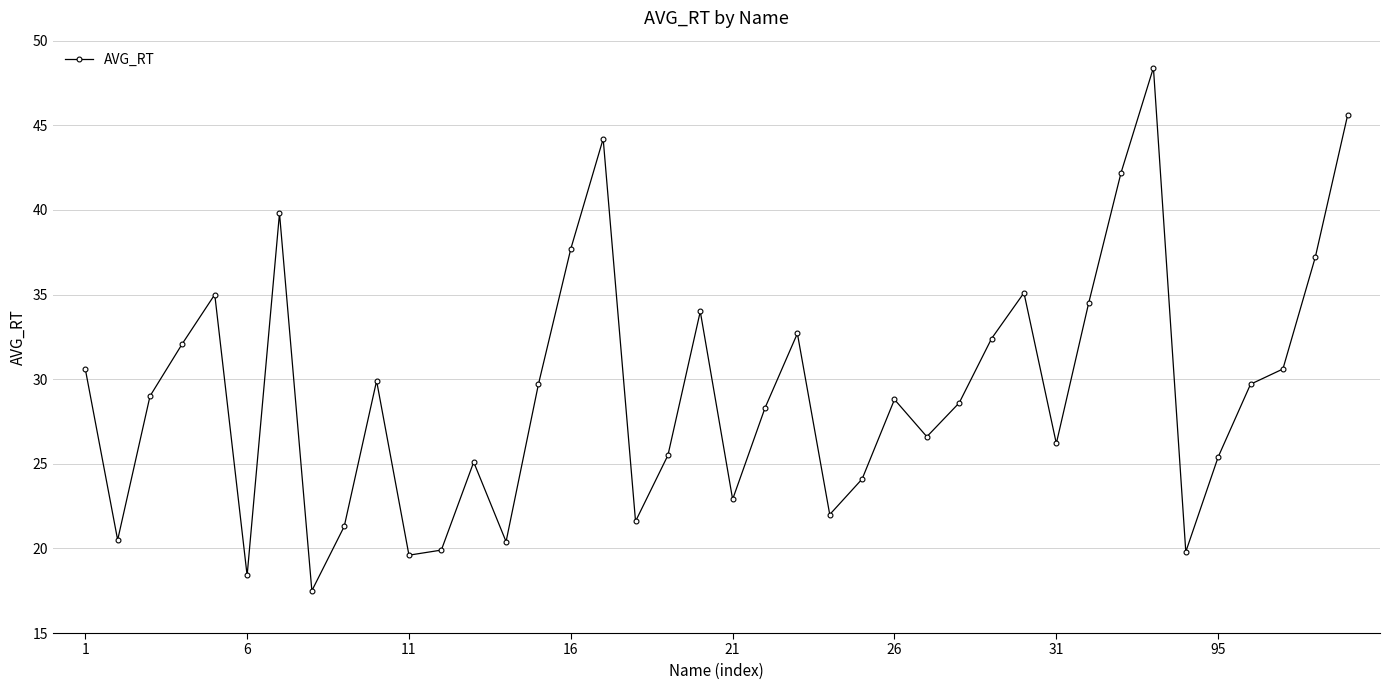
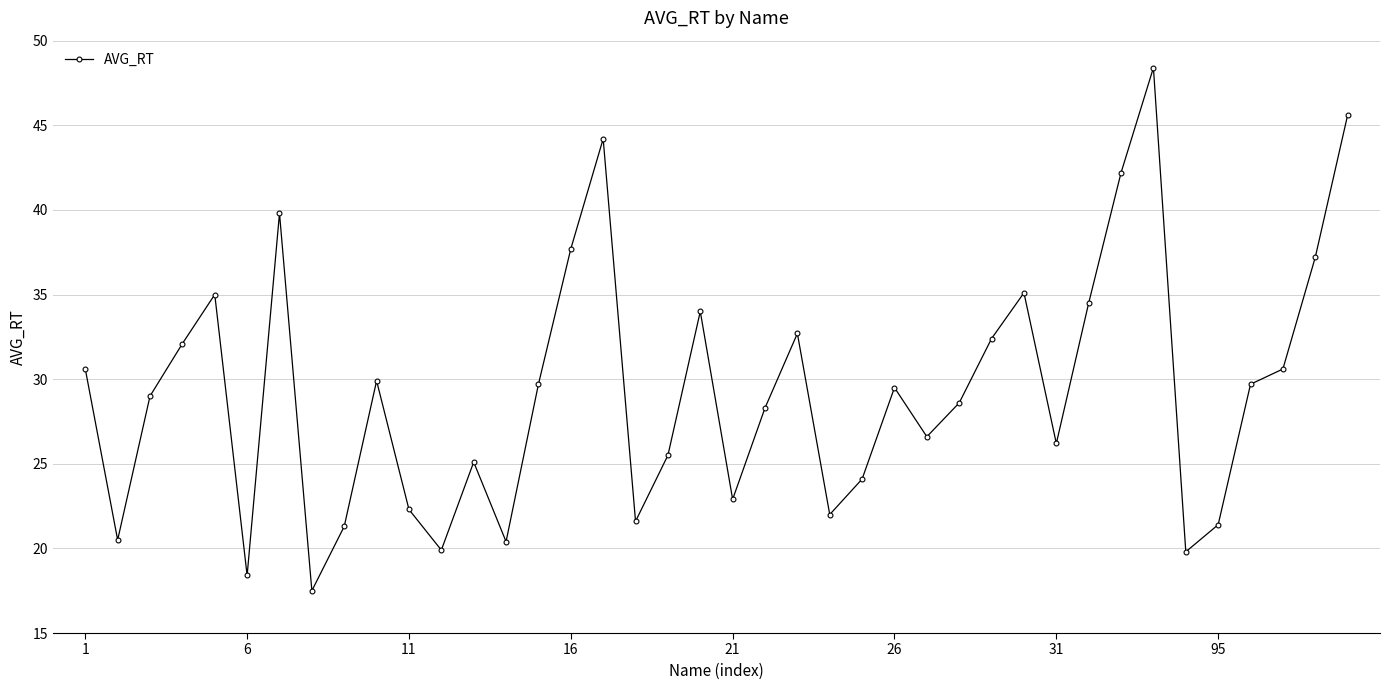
11: 19.6 -> 22.3
26: 28.8 -> 29.5
95: 25.4 -> 21.4
